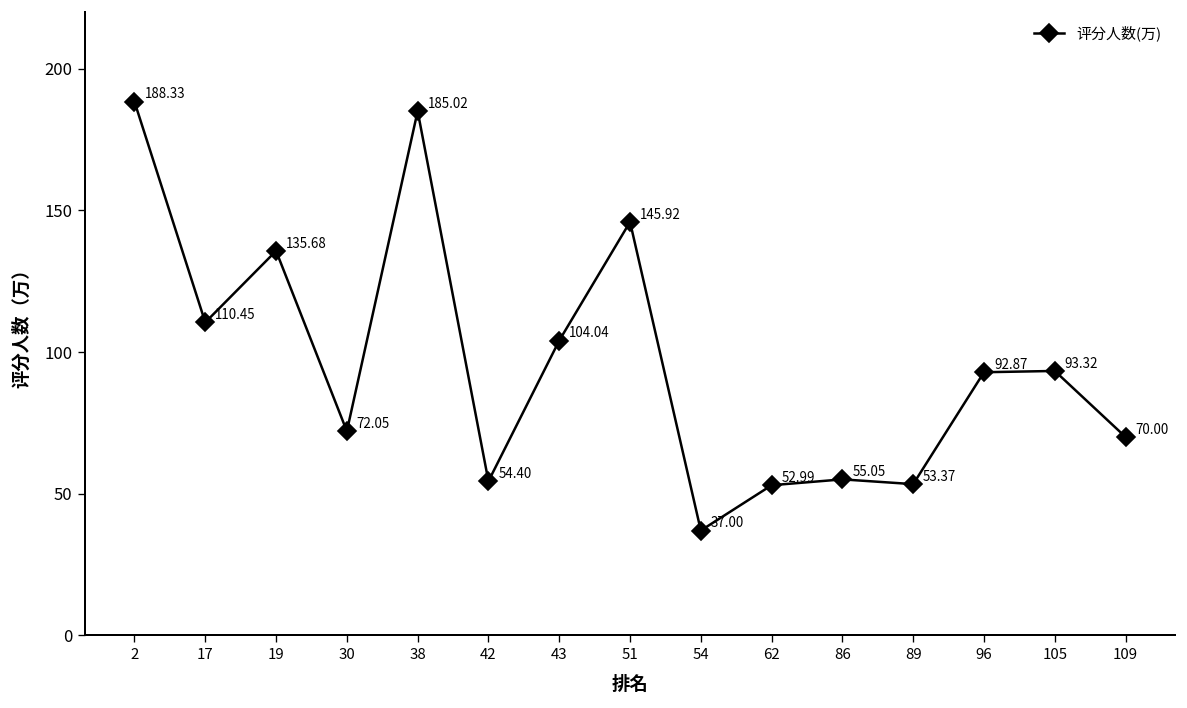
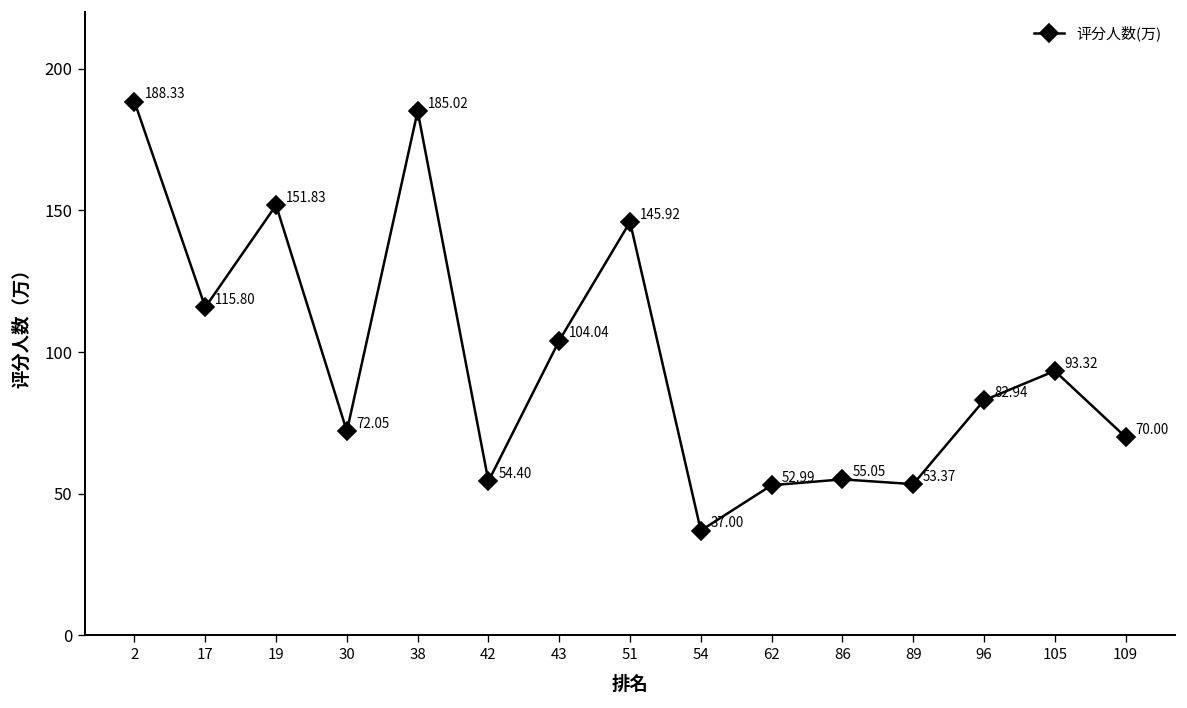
17: 110.45 -> 115.80
19: 135.68 -> 151.83
96: 92.87 -> 82.94
